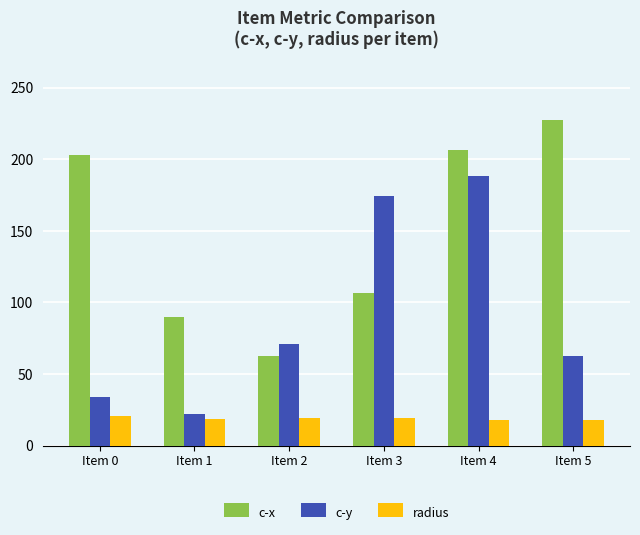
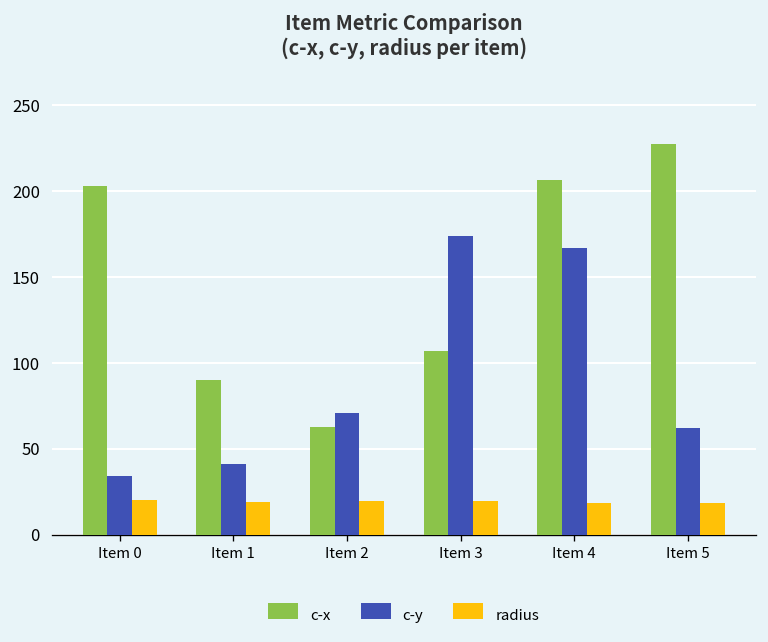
c-y, Item 1: 22 -> 41
c-y, Item 4: 189 -> 167
